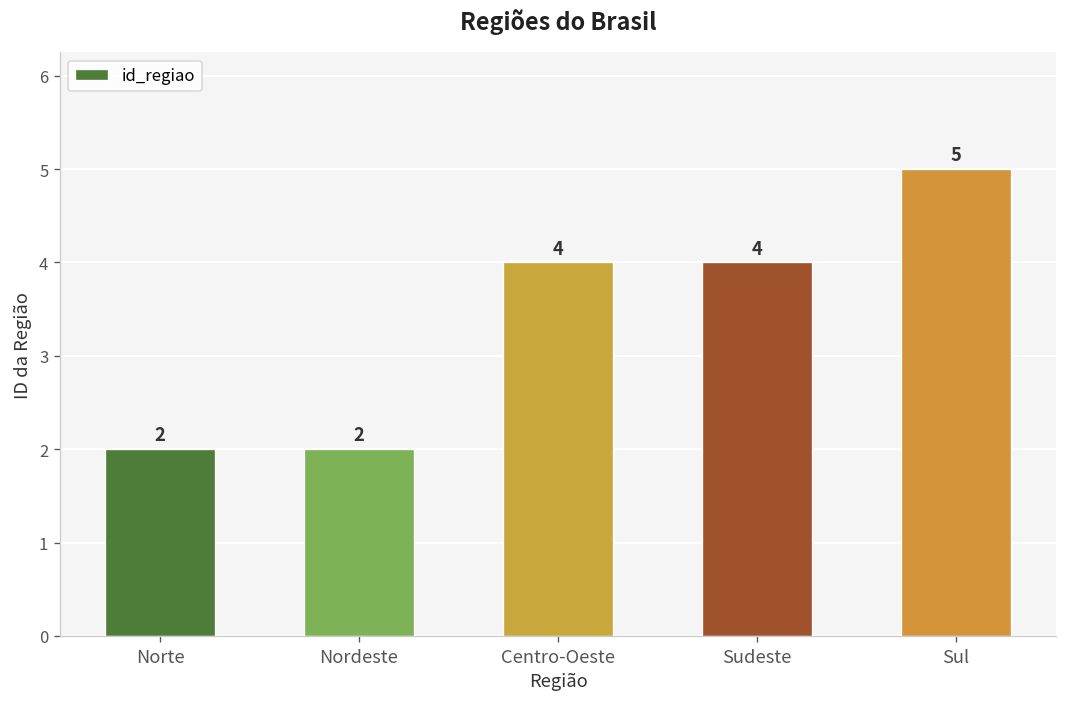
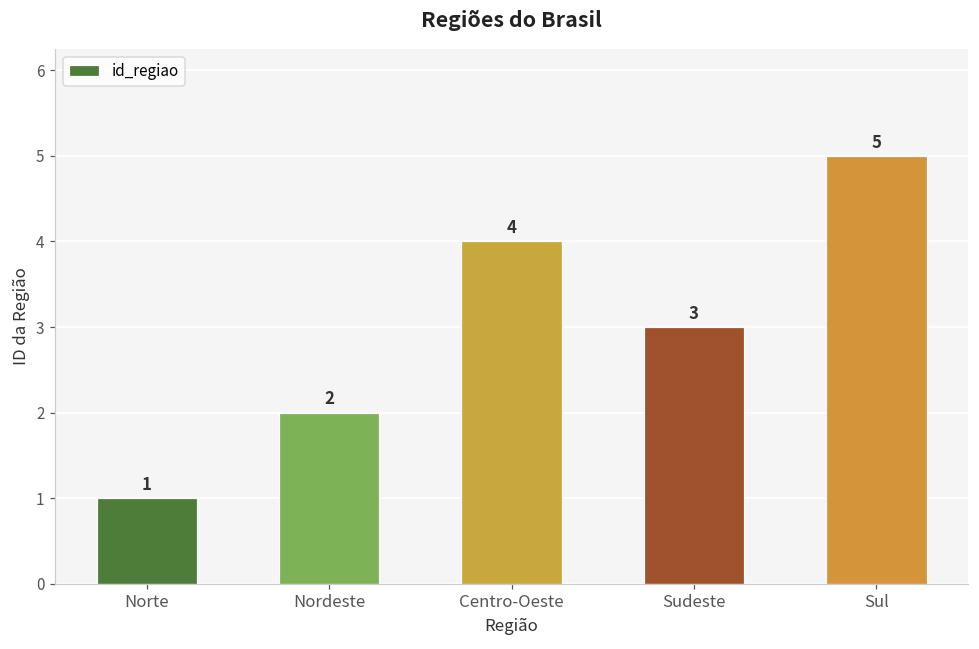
Norte: 2 -> 1
Sudeste: 4 -> 3
